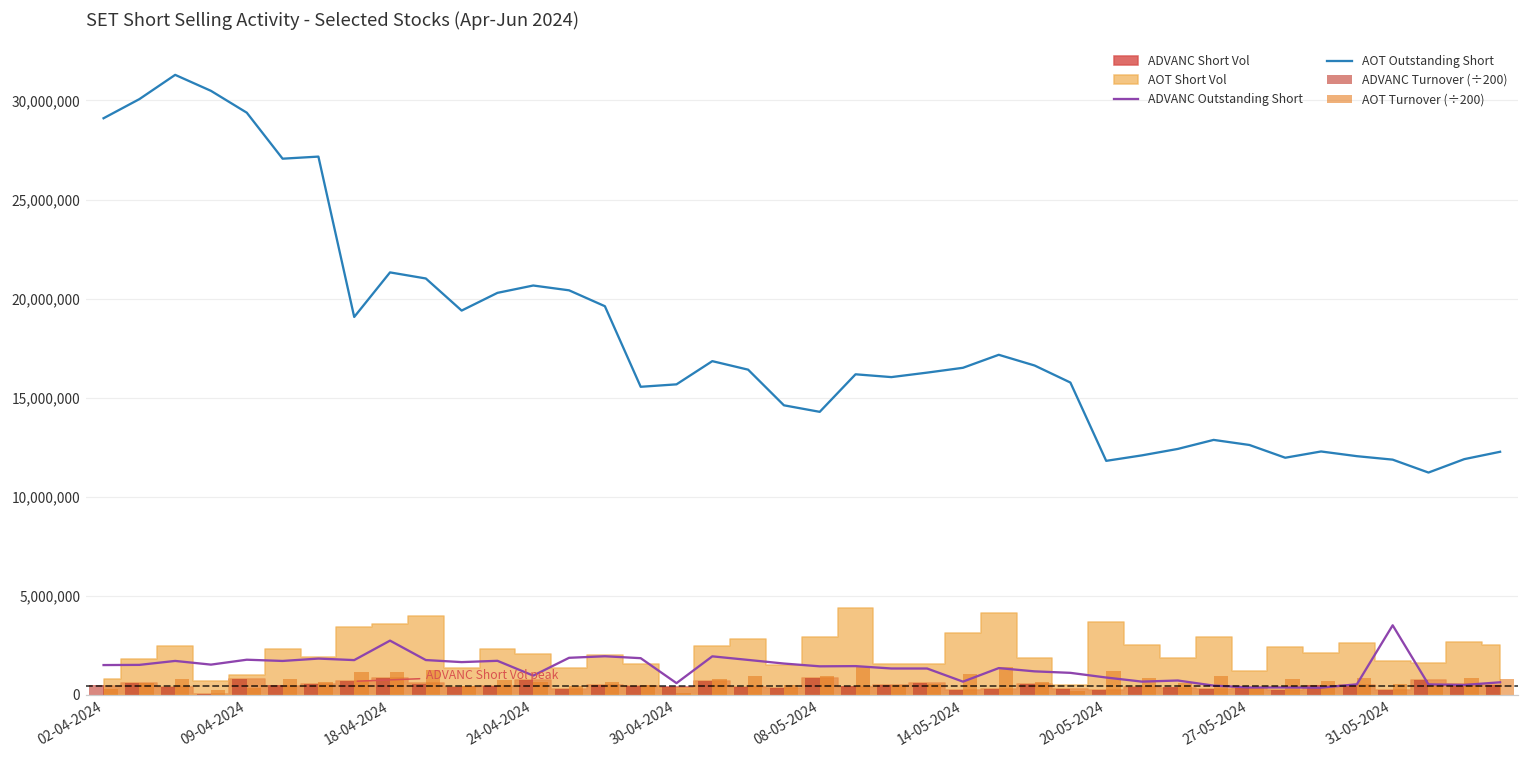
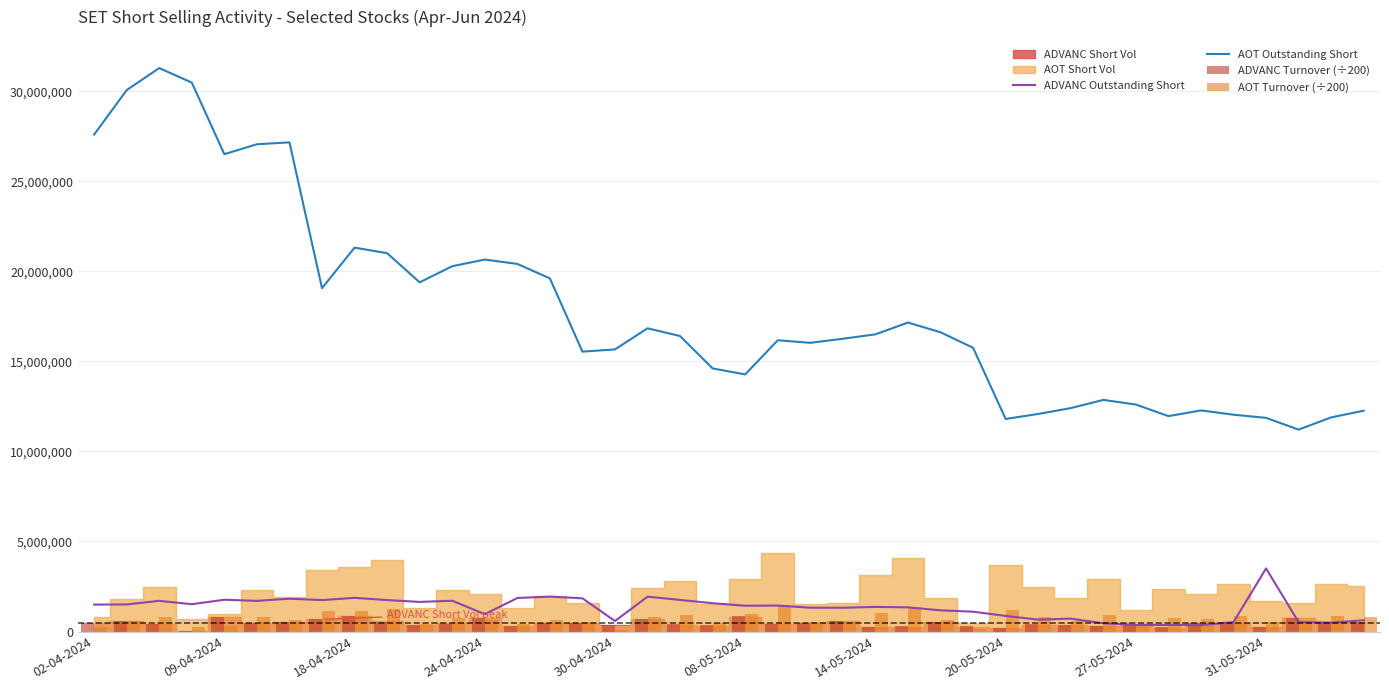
AOT Outstanding Short, 02-04-2024: 29,100,000 -> 27,600,000
AOT Outstanding Short, 09-04-2024: 29,400,000 -> 26,500,000
ADVANC Outstanding Short, 18-04-2024: 2,700,000 -> 1,900,000
ADVANC Outstanding Short, 14-05-2024: 700,000 -> 1,400,000
